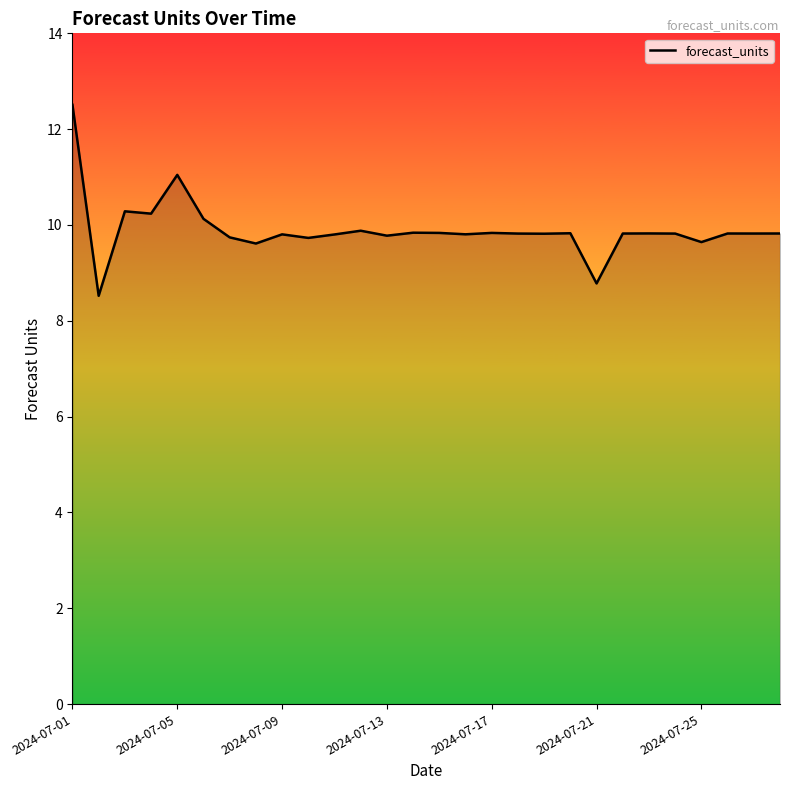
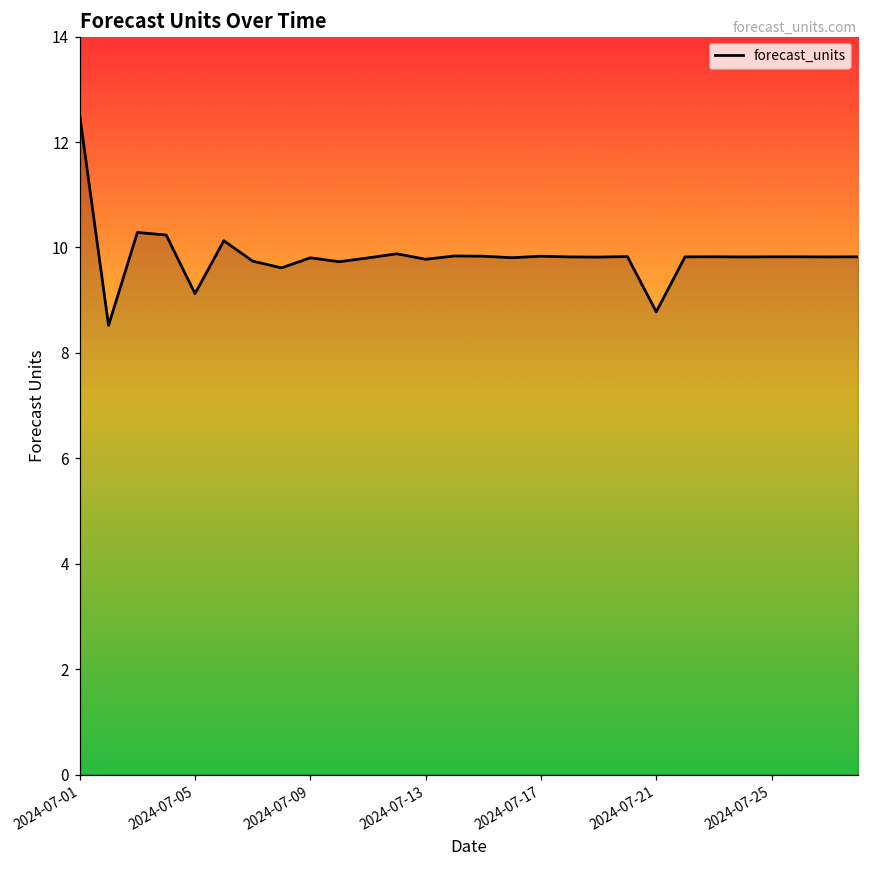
2024-07-05: 11.0 -> 9.1
2024-07-25: 9.6 -> 9.8
